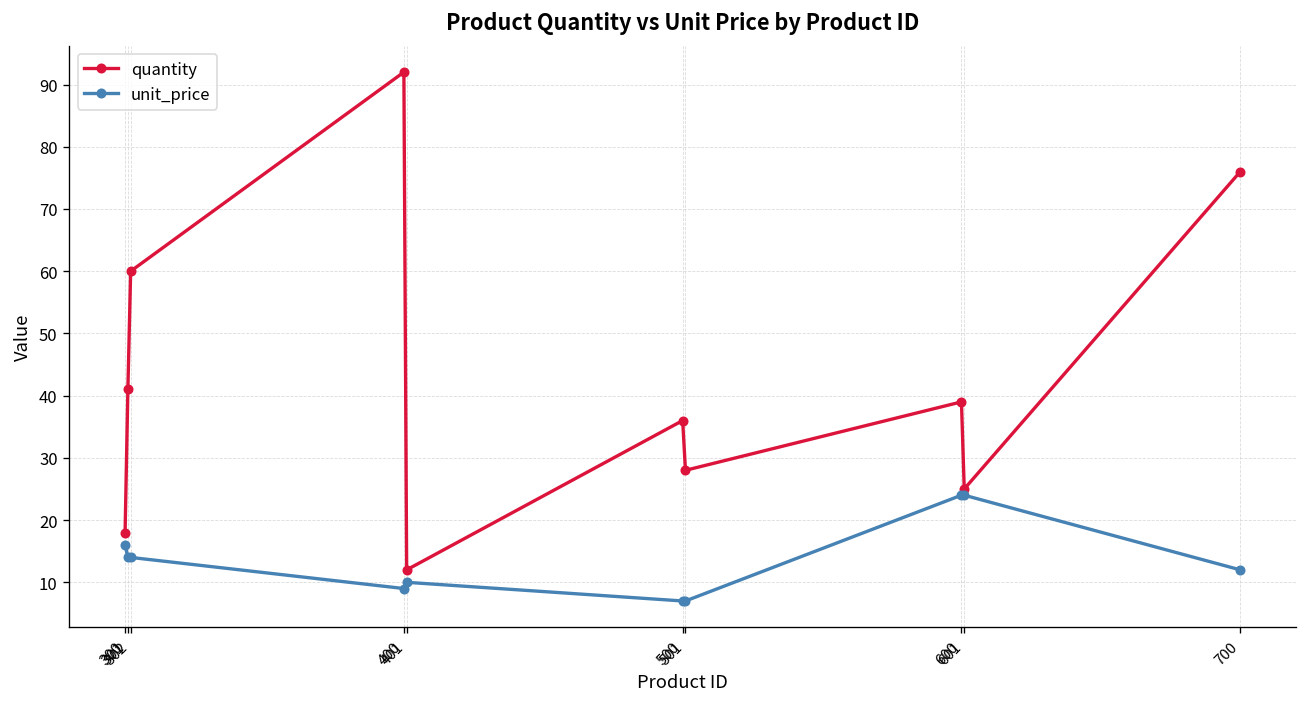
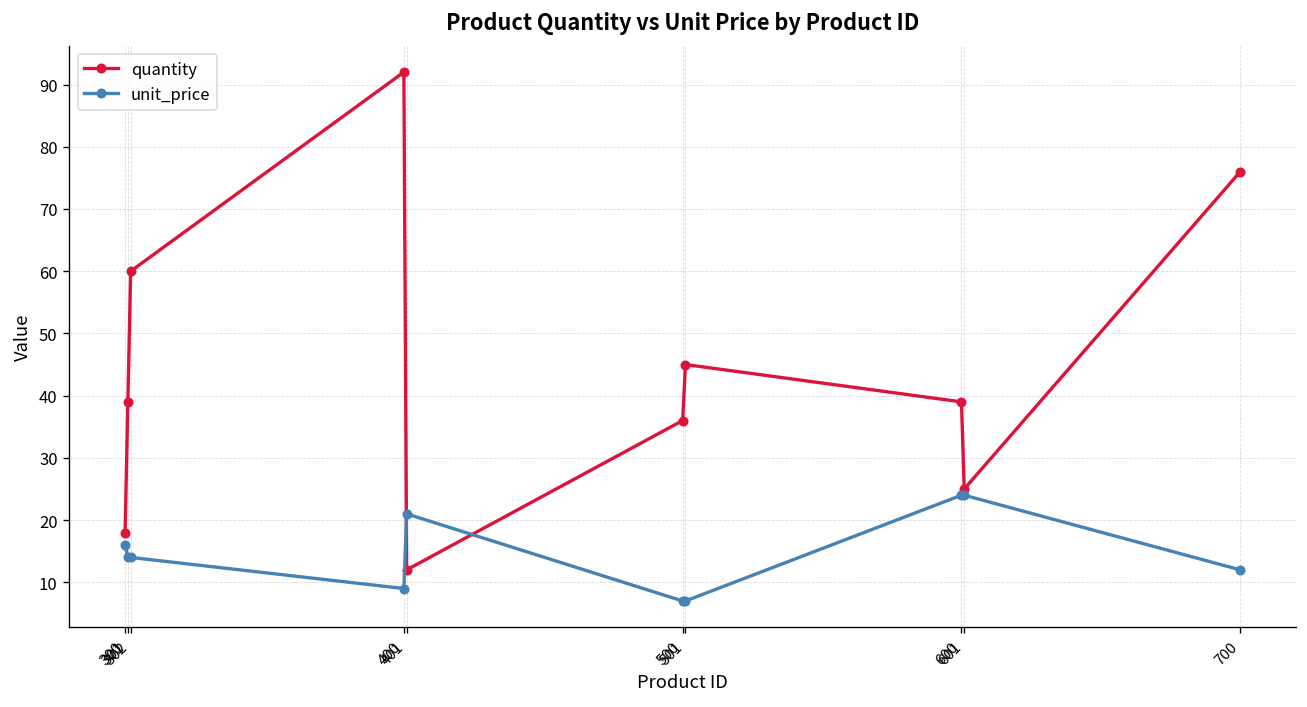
quantity, 301: 41 -> 39
unit_price, 401: 10 -> 21
quantity, 501: 28 -> 45
